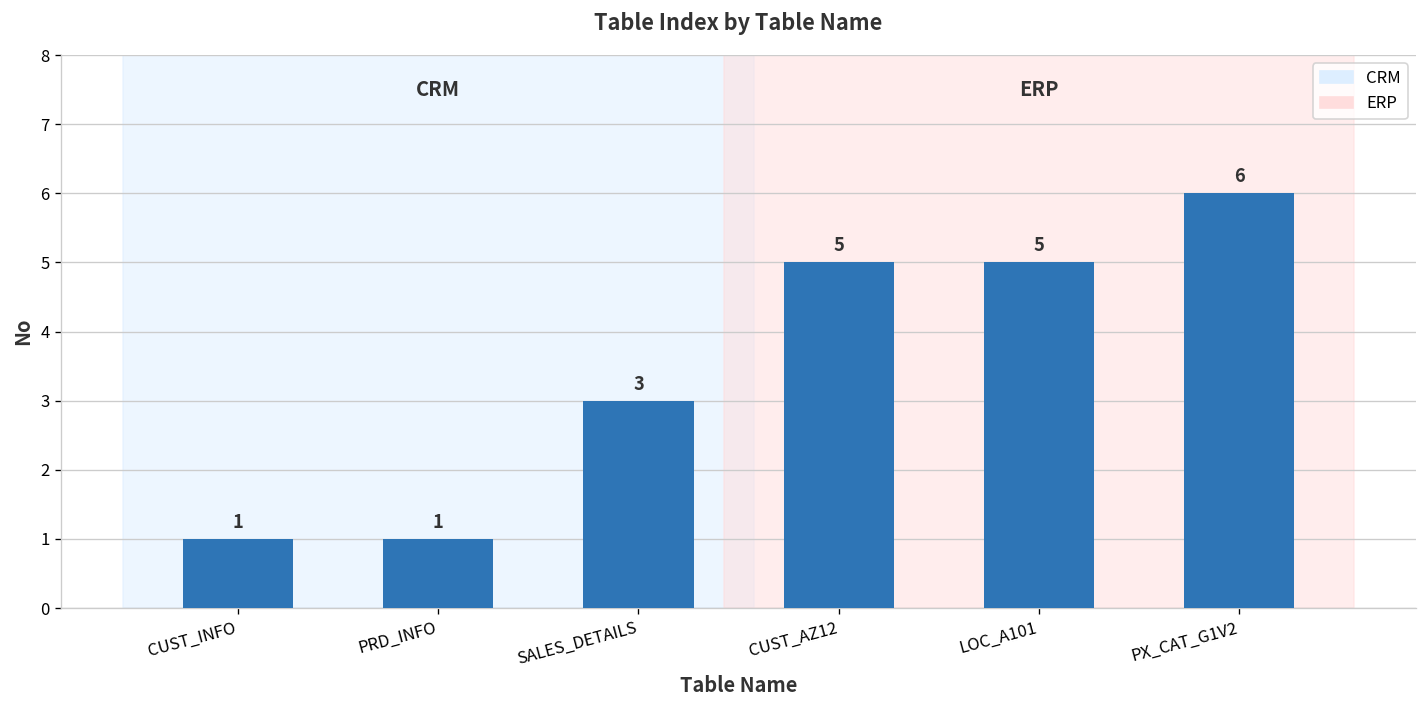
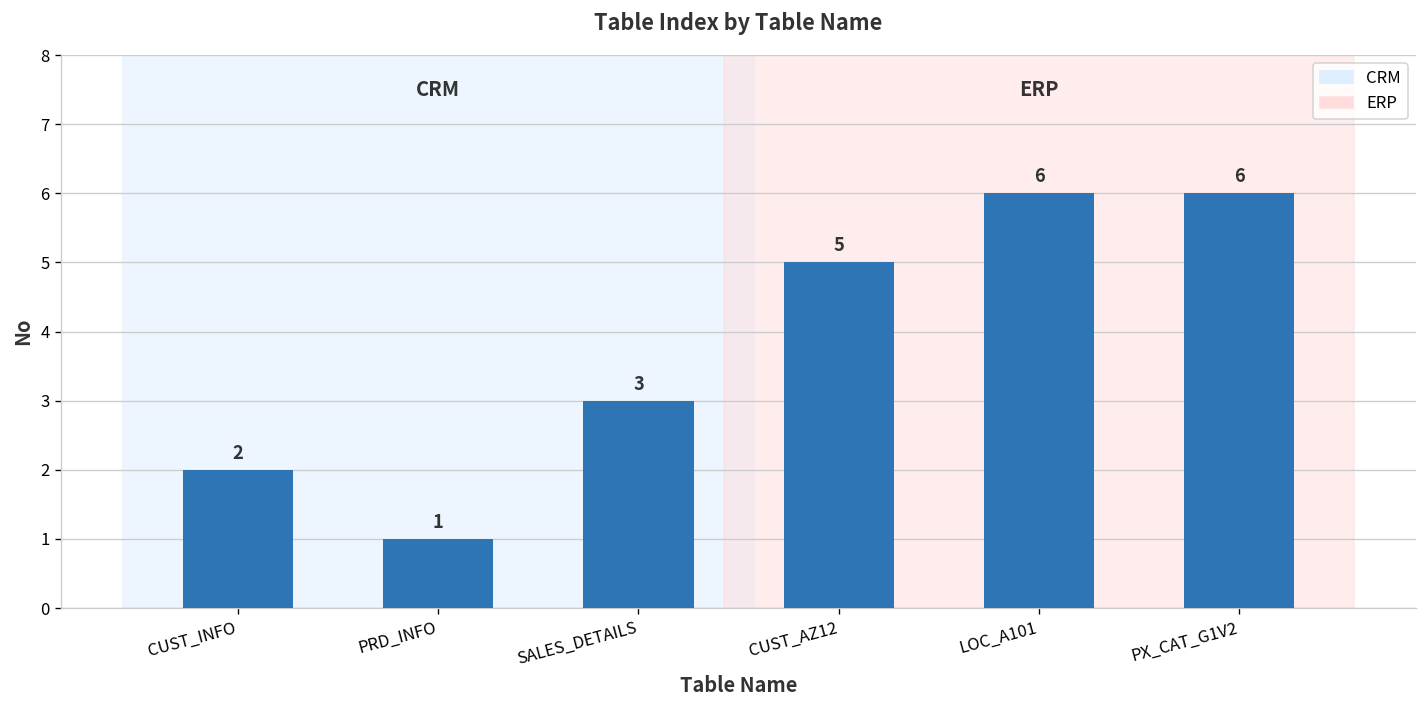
CUST_INFO: 1 -> 2
LOC_A101: 5 -> 6
